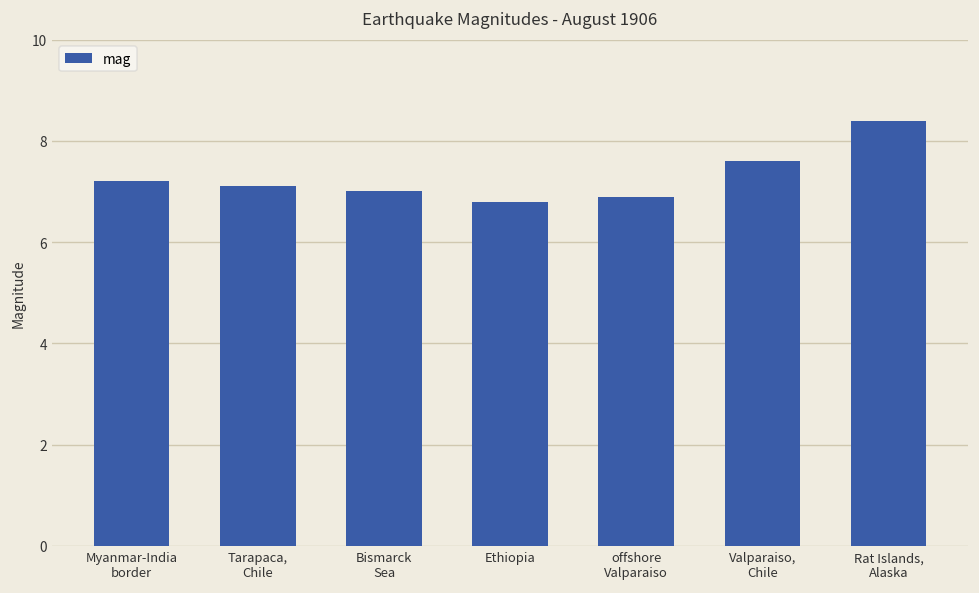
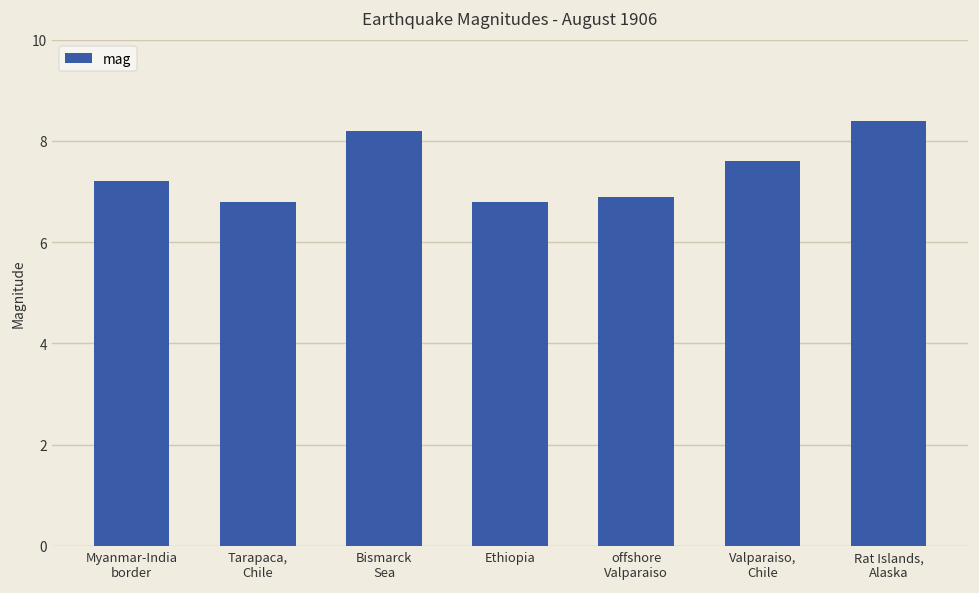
Tarapaca, Chile: 7.1 -> 6.8
Bismarck Sea: 7.0 -> 8.2
